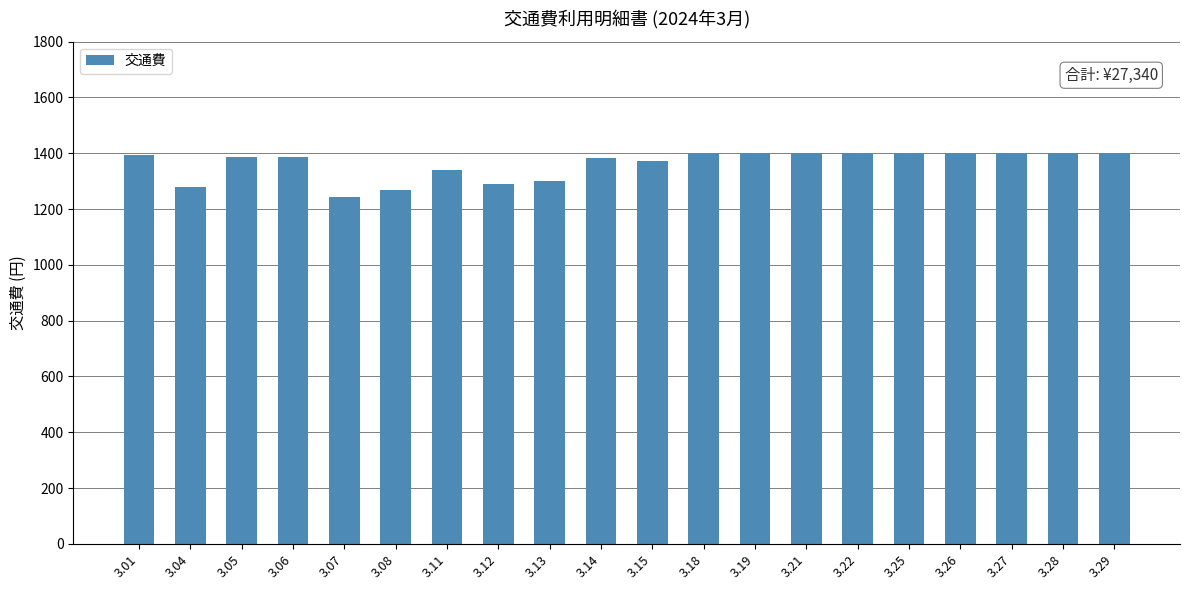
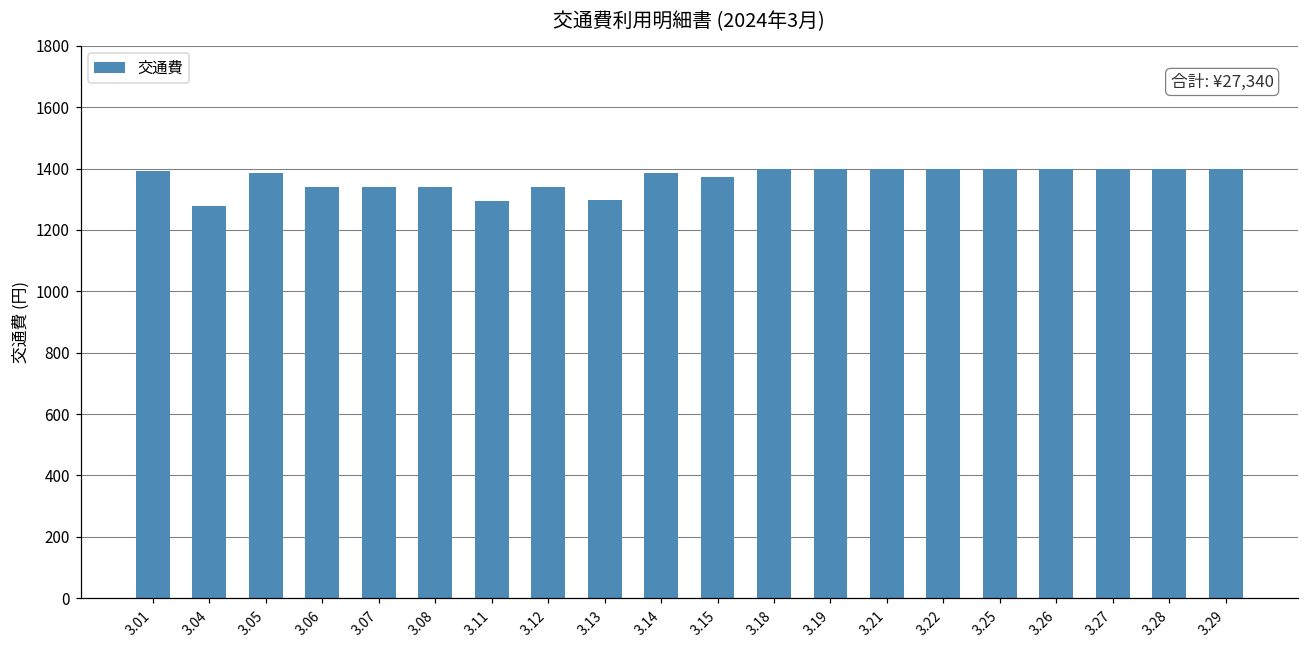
3.06: 1390 -> 1340
3.07: 1240 -> 1340
3.08: 1270 -> 1340
3.11: 1340 -> 1300
3.12: 1290 -> 1340
